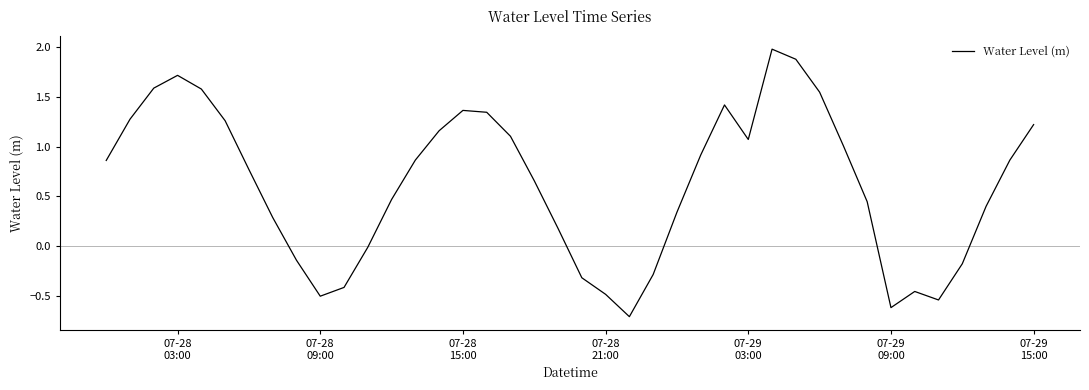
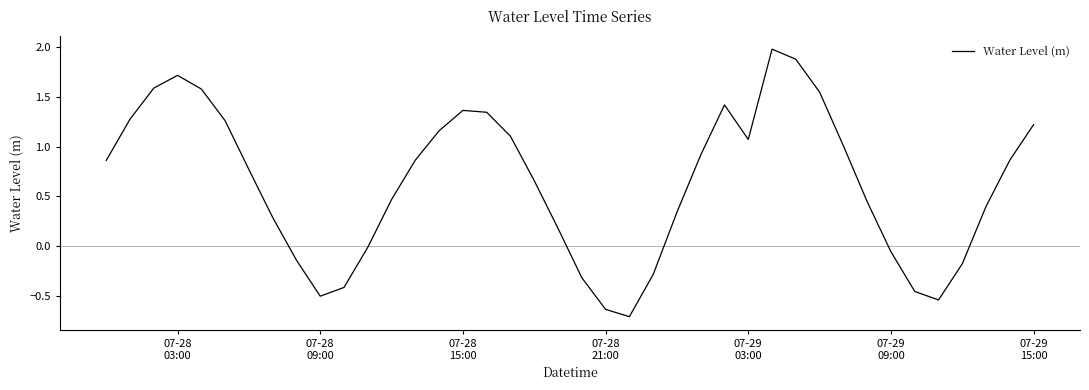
07-28 21:00: -0.5 -> -0.6
07-29 09:00: -0.6 -> -0.1
